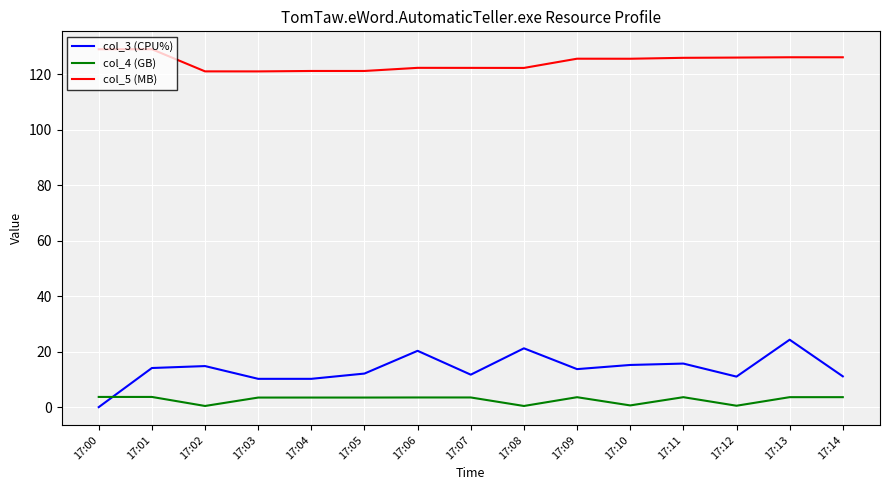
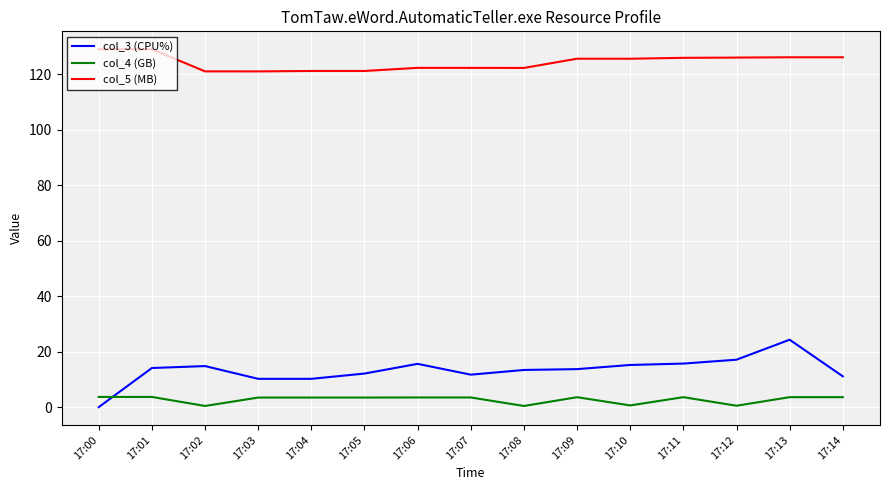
col_3 (CPU%), 17:06: 20 -> 16
col_3 (CPU%), 17:08: 21 -> 13
col_3 (CPU%), 17:12: 11 -> 17
